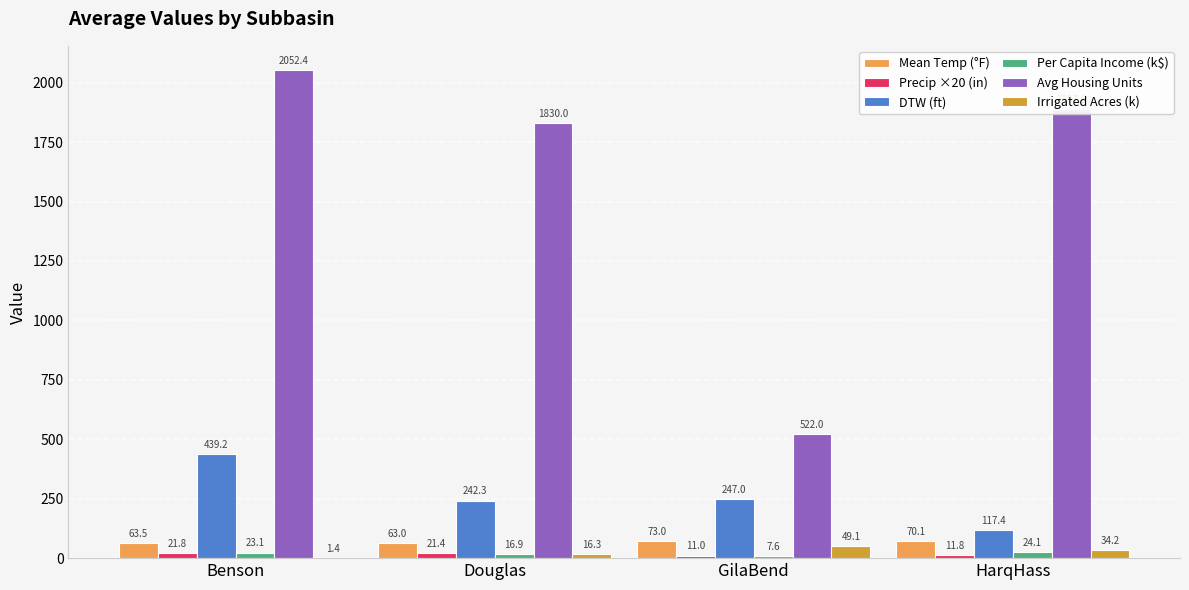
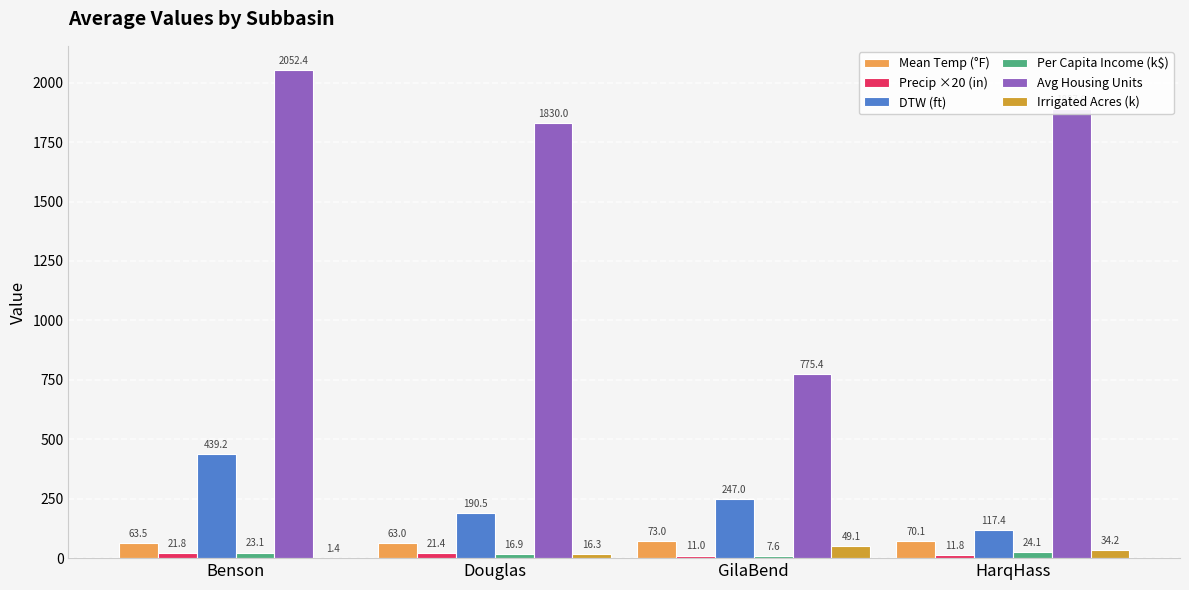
DTW (ft), Douglas: 242.3 -> 190.5
Avg Housing Units, GilaBend: 522.0 -> 775.4
